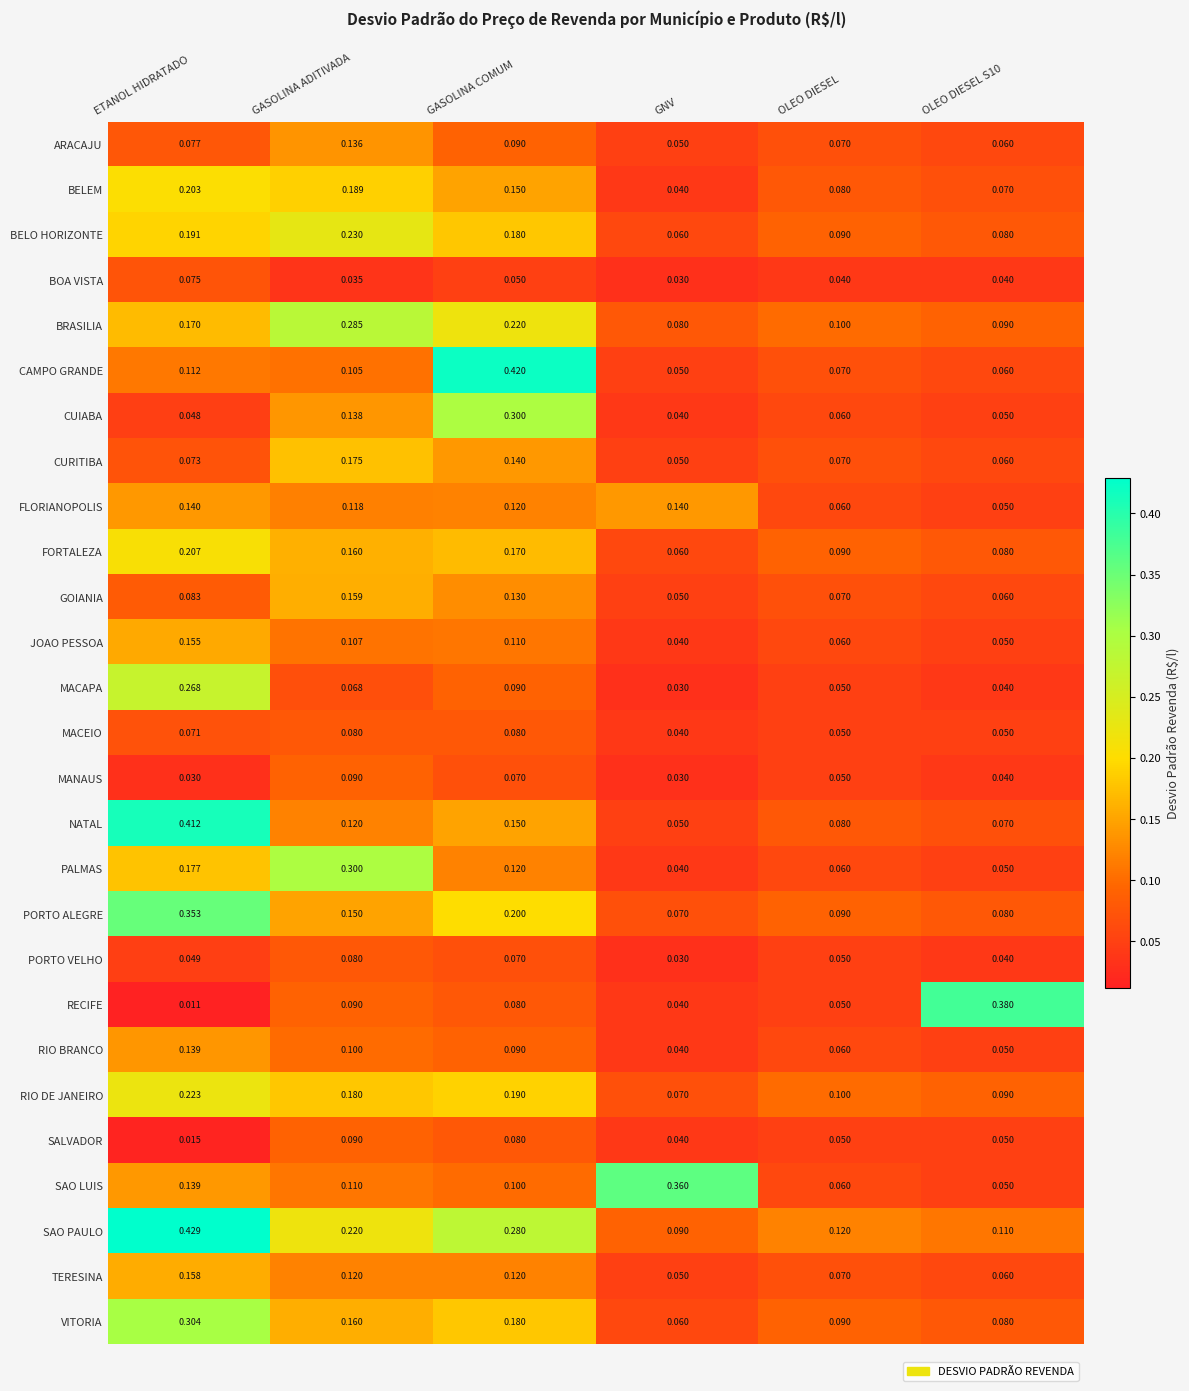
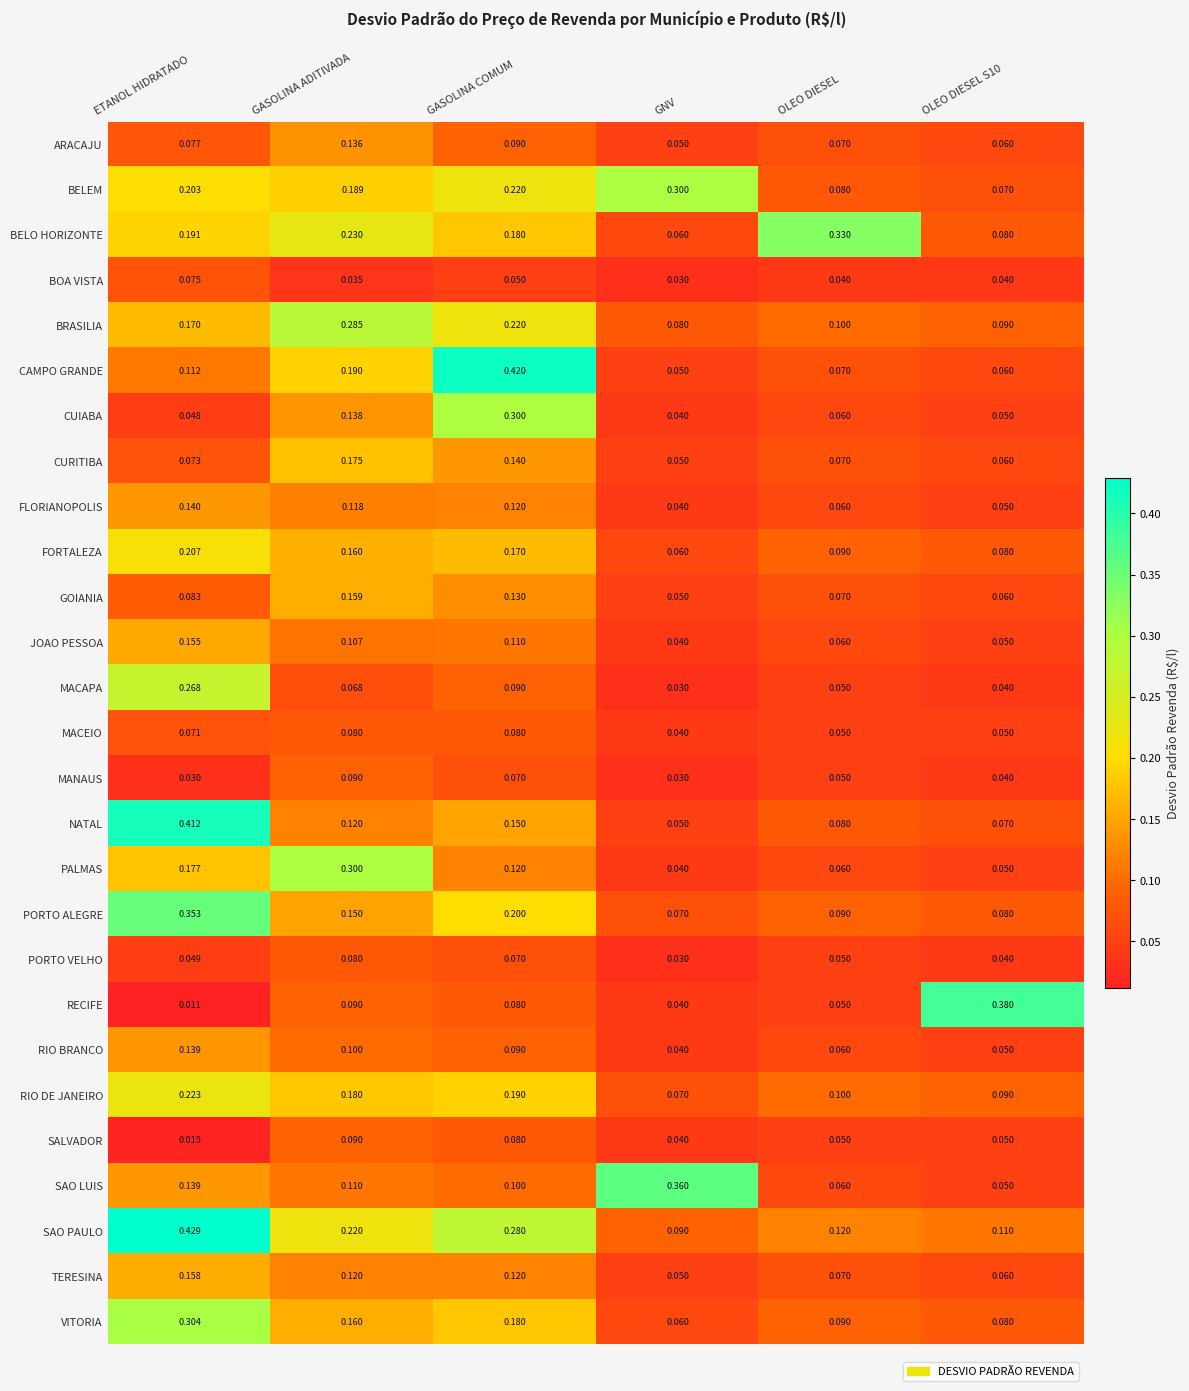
BELEM, GASOLINA COMUM: 0.150 -> 0.220
BELEM, GNV: 0.040 -> 0.300
BELO HORIZONTE, OLEO DIESEL: 0.090 -> 0.330
CAMPO GRANDE, GASOLINA ADITIVADA: 0.105 -> 0.190
FLORIANOPOLIS, GNV: 0.140 -> 0.040
